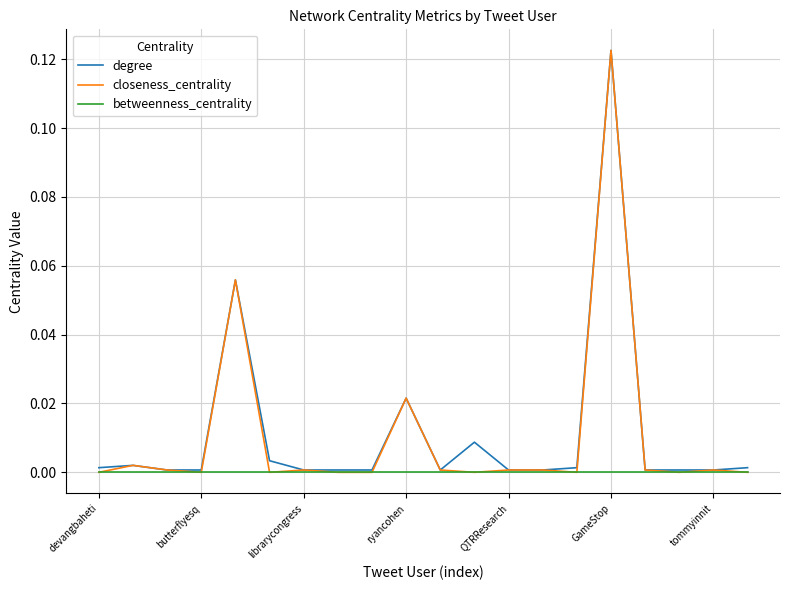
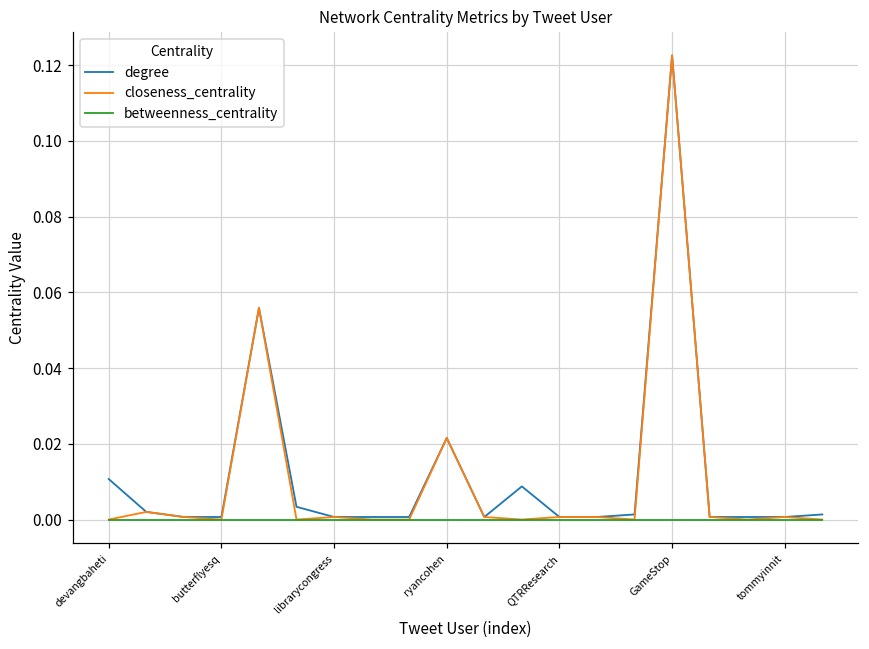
degree, devangbaheti: 0.001 -> 0.011
